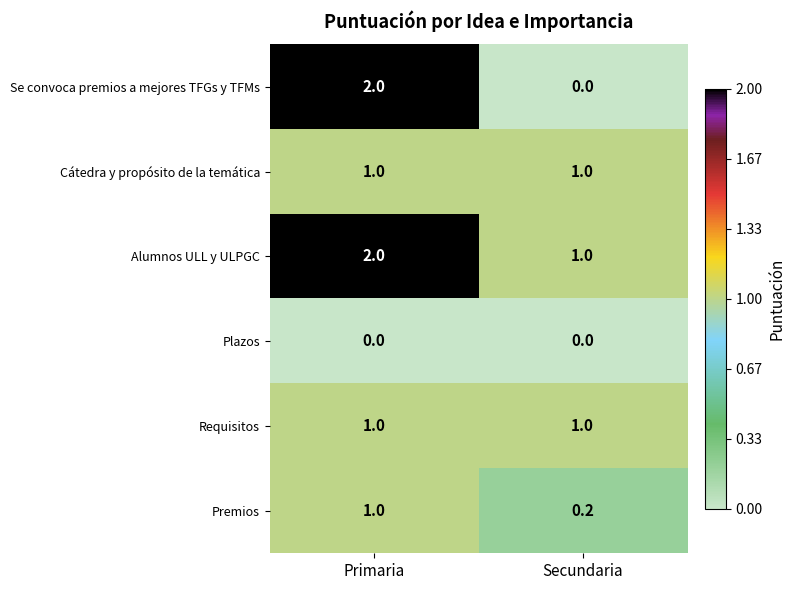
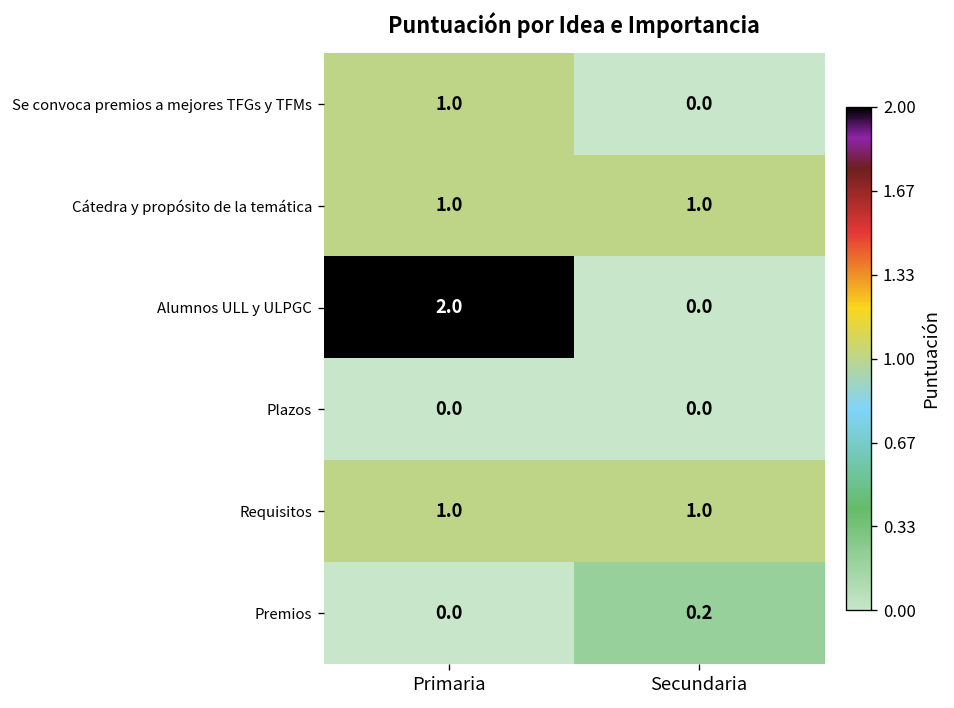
Se convoca premios a mejores TFGs y TFMs, Primaria: 2.0 -> 1.0
Alumnos ULL y ULPGC, Secundaria: 1.0 -> 0.0
Premios, Primaria: 1.0 -> 0.0
